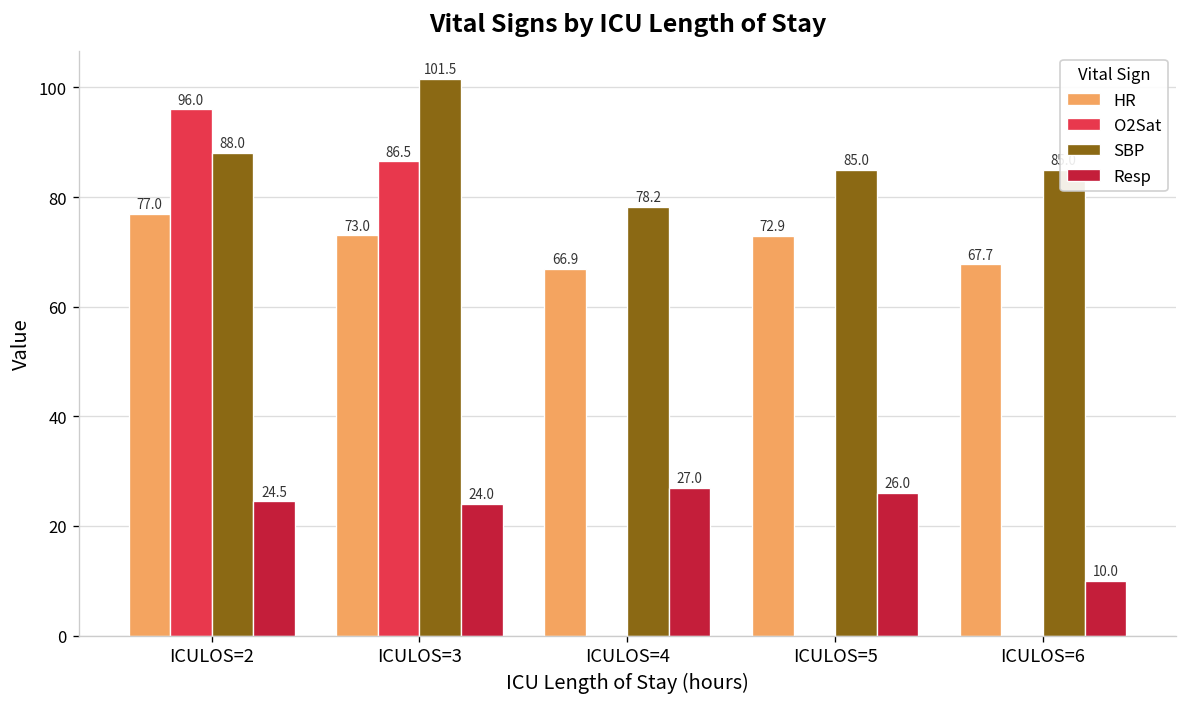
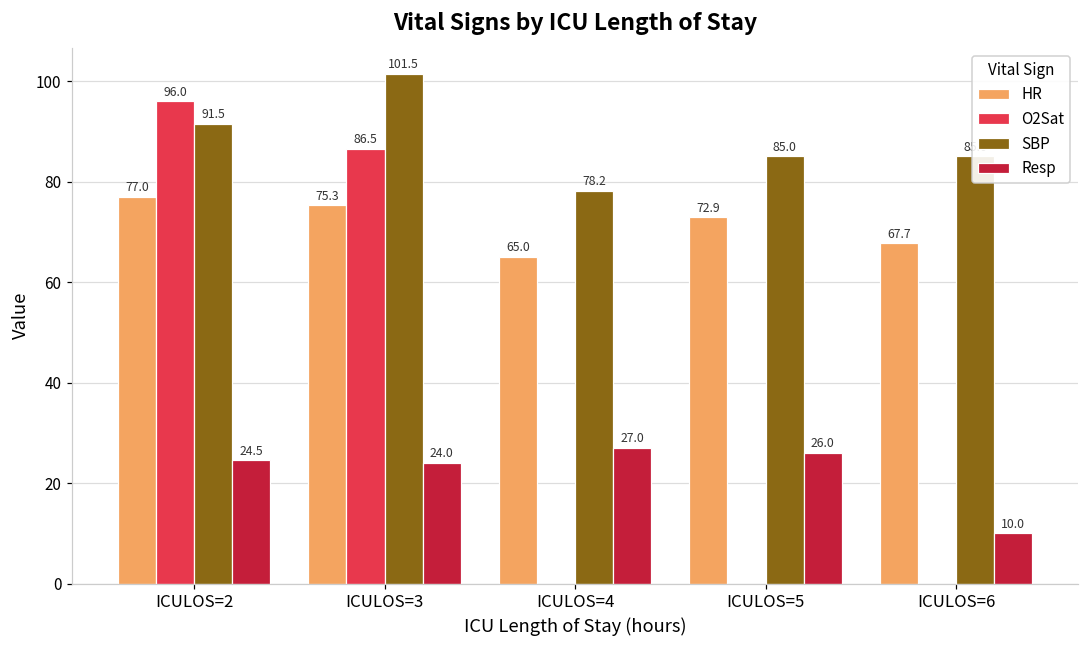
SBP, ICULOS=2: 88.0 -> 91.5
HR, ICULOS=3: 73.0 -> 75.3
HR, ICULOS=4: 66.9 -> 65.0
